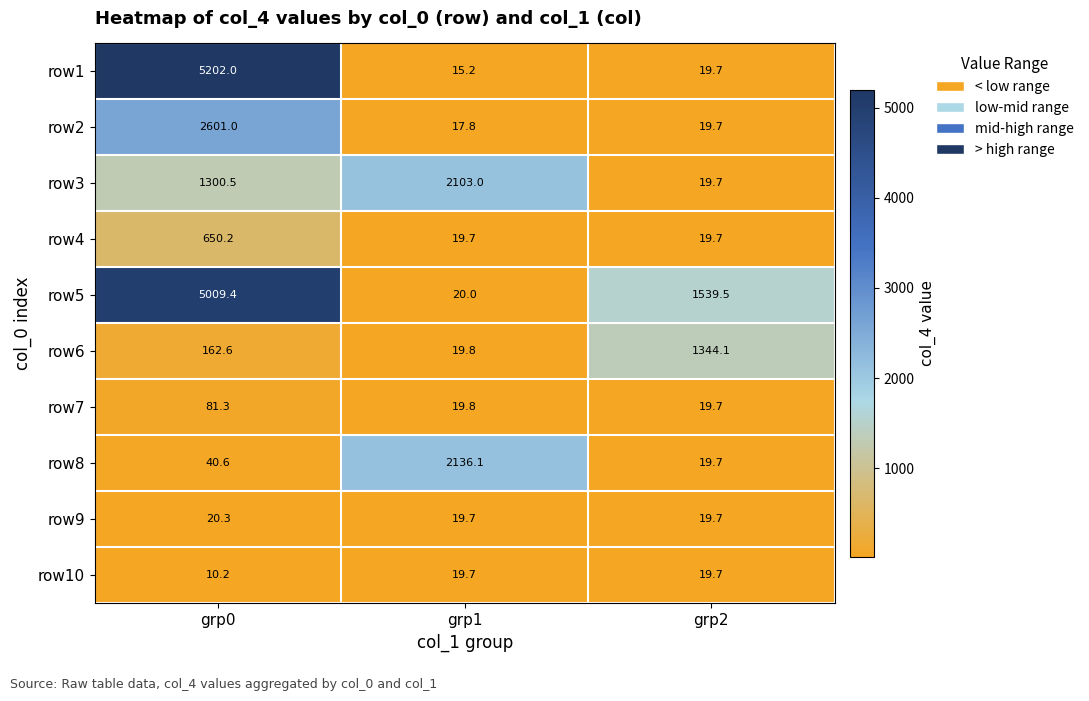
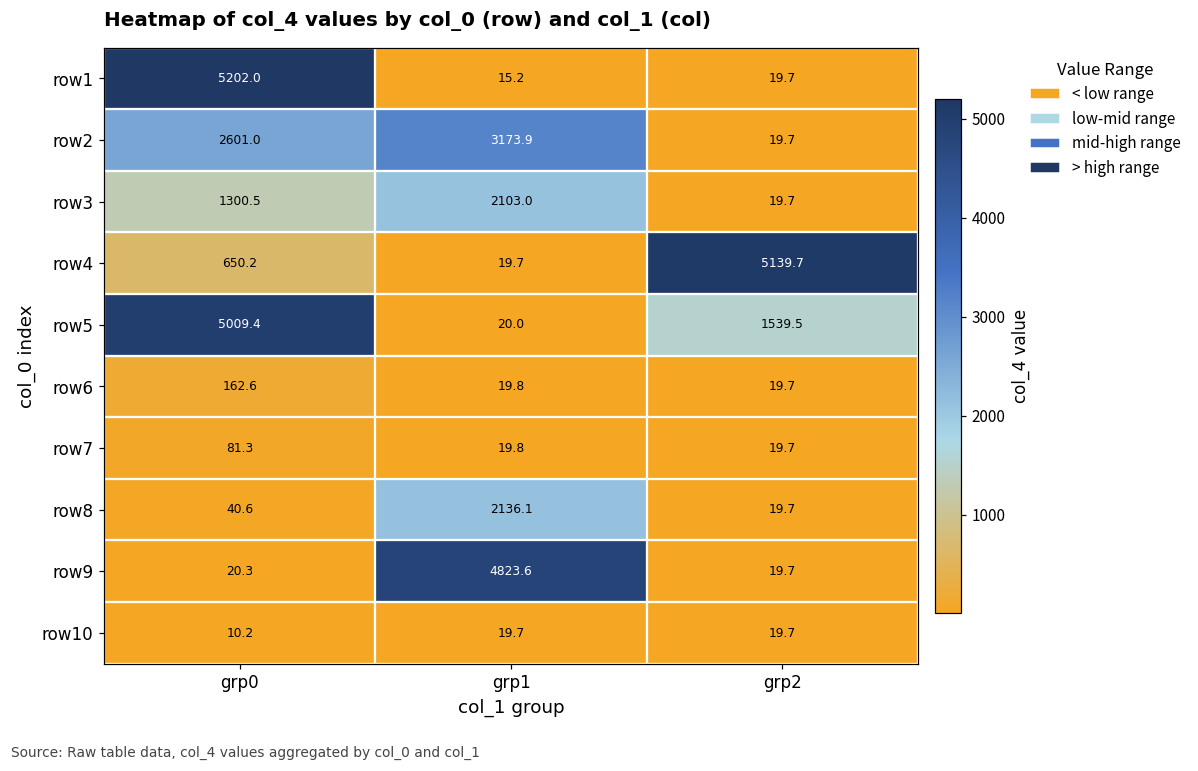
row2, grp1: 17.8 -> 3173.9
row4, grp2: 19.7 -> 5139.7
row6, grp2: 1344.1 -> 19.7
row9, grp1: 19.7 -> 4823.6
